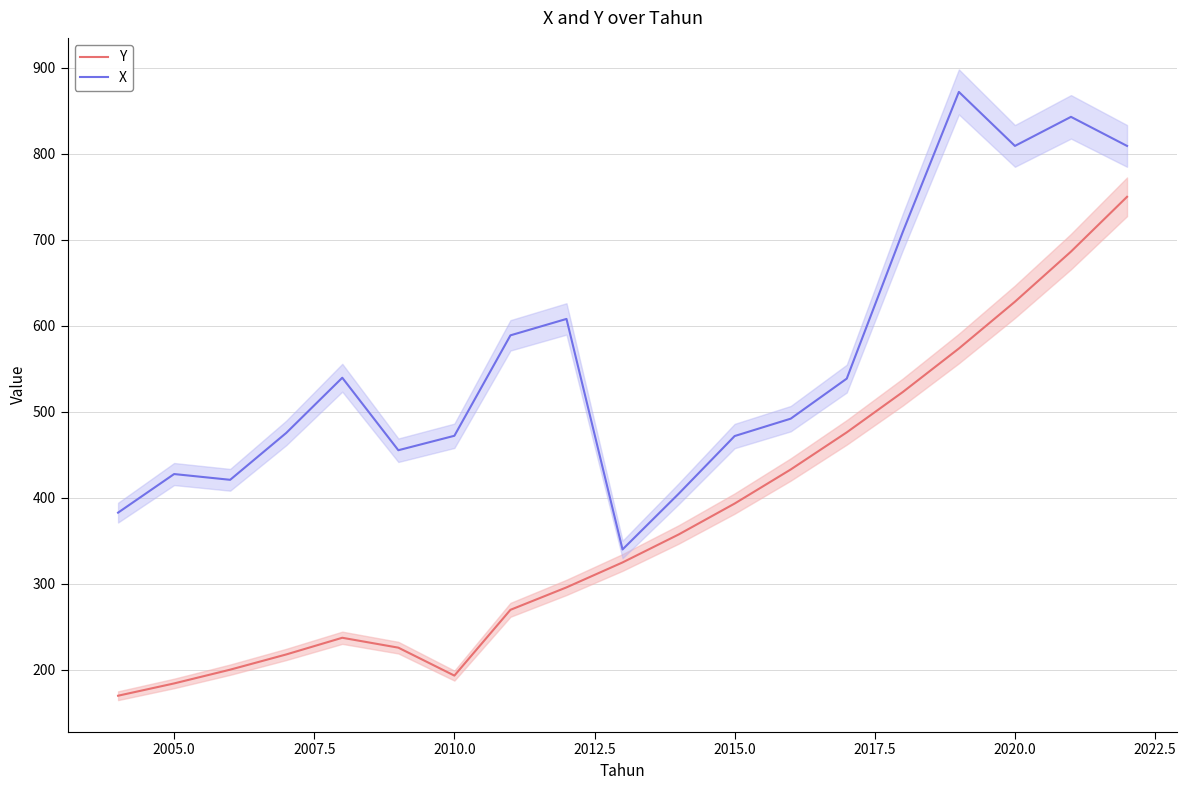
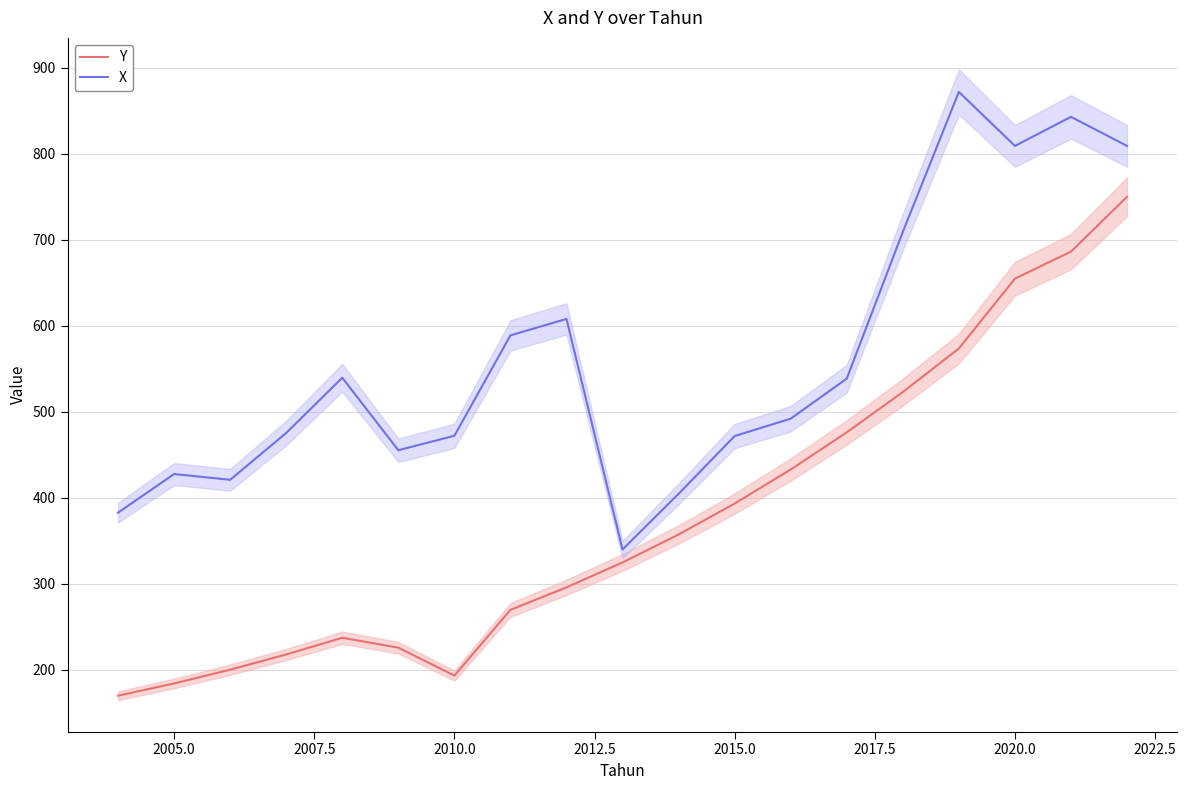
Y, 2020.0: 630 -> 650
